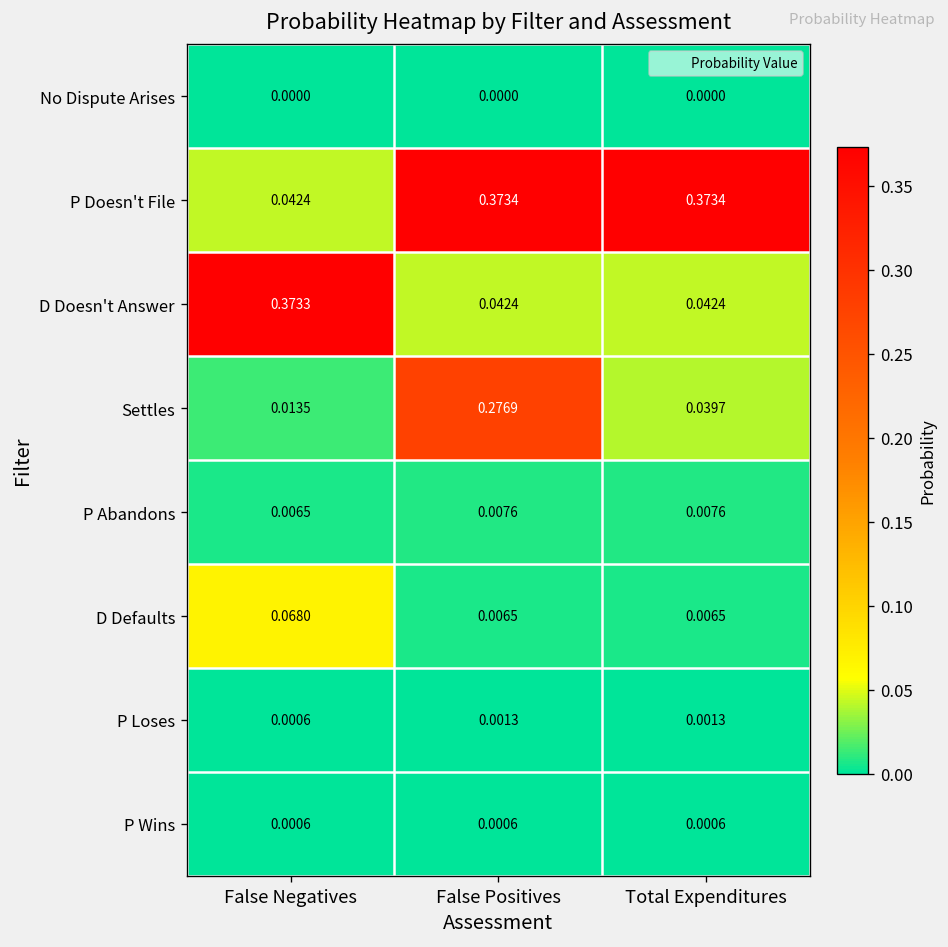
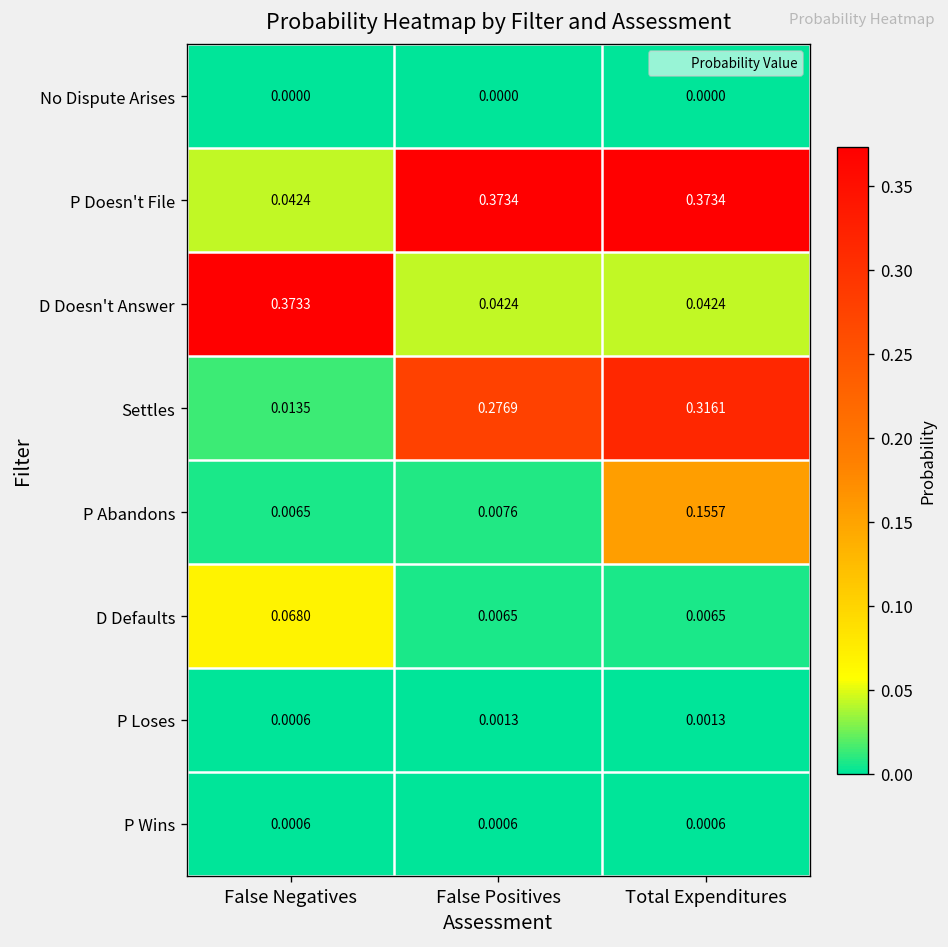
Settles, Total Expenditures: 0.0397 -> 0.3161
P Abandons, Total Expenditures: 0.0076 -> 0.1557
